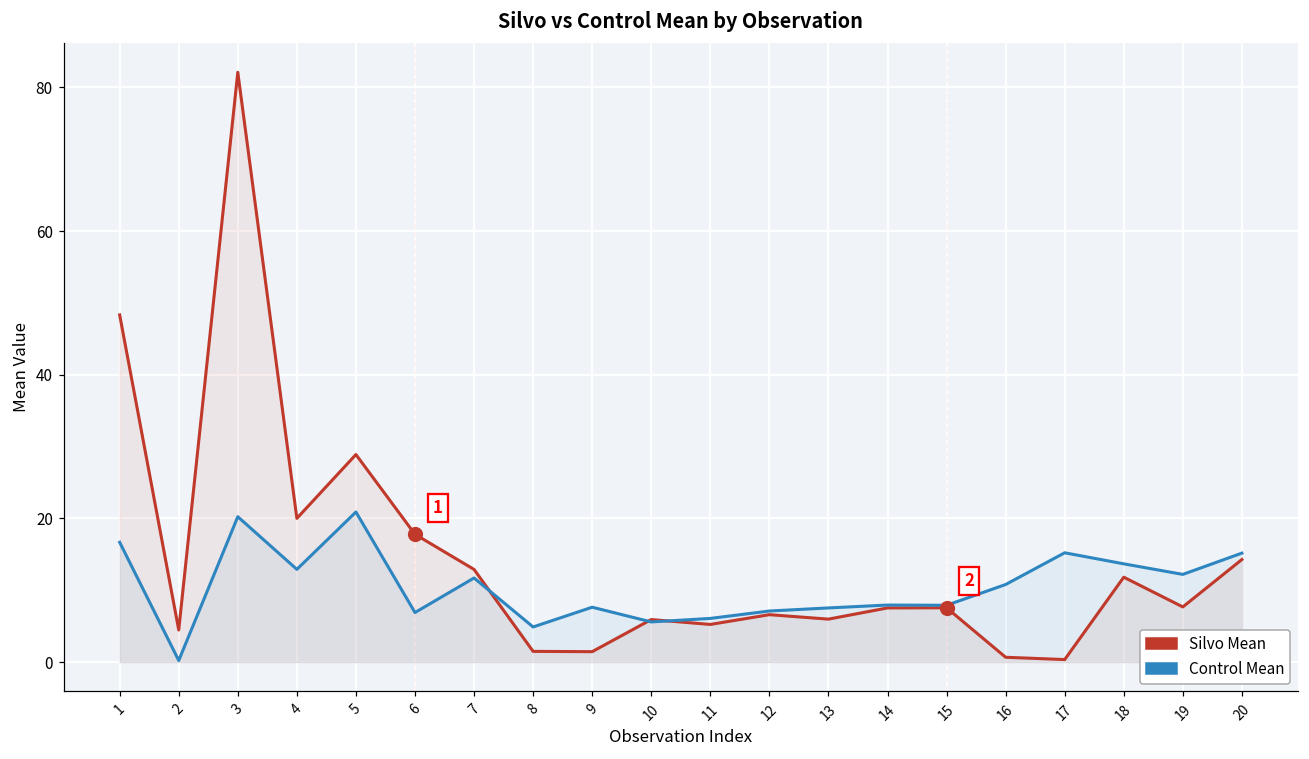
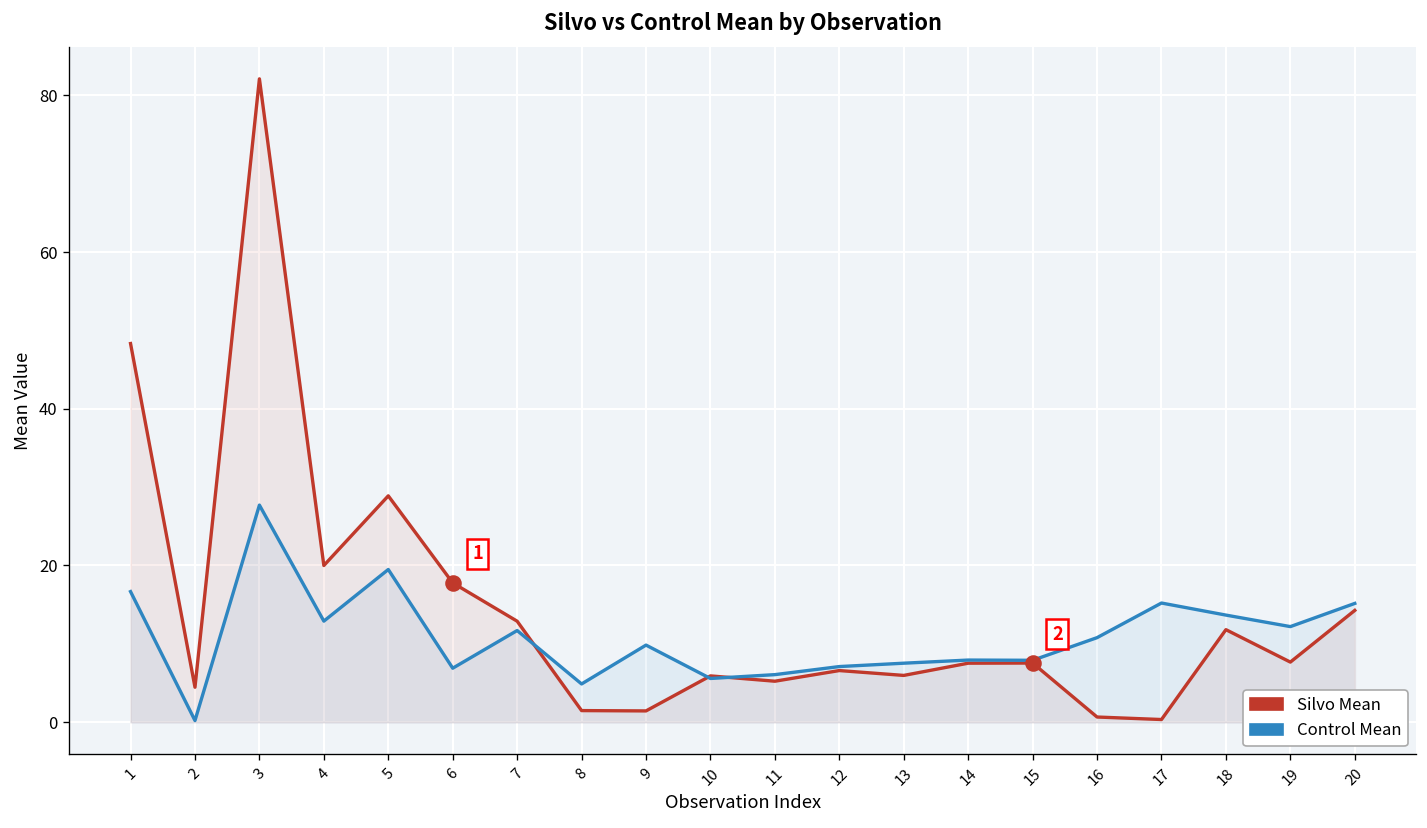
Control Mean, 3: 20 -> 28
Control Mean, 5: 21 -> 19
Control Mean, 9: 8 -> 10
